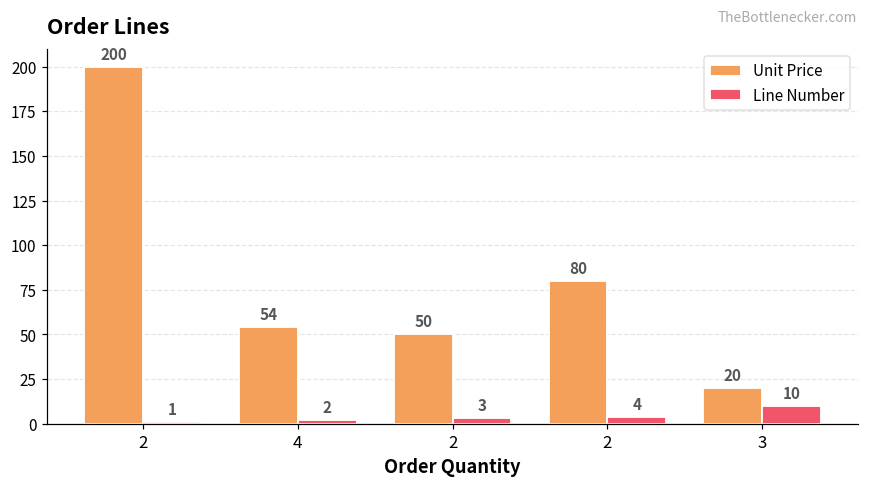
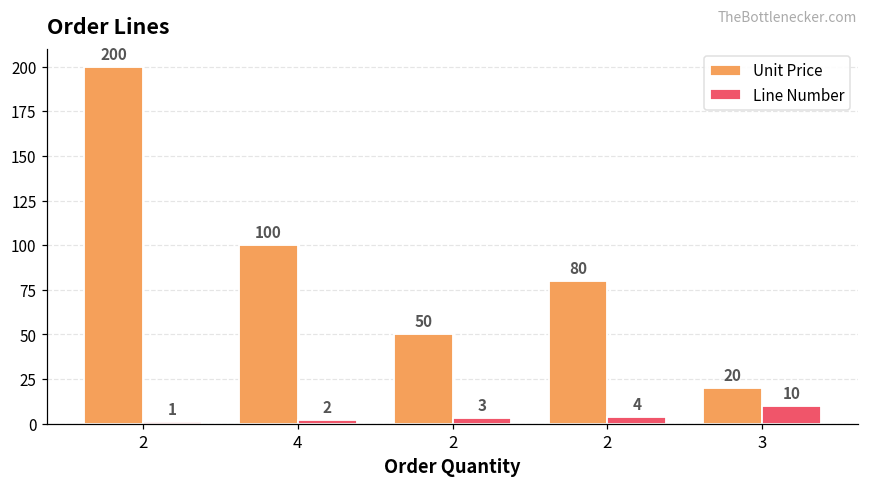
Unit Price, 4: 54 -> 100
